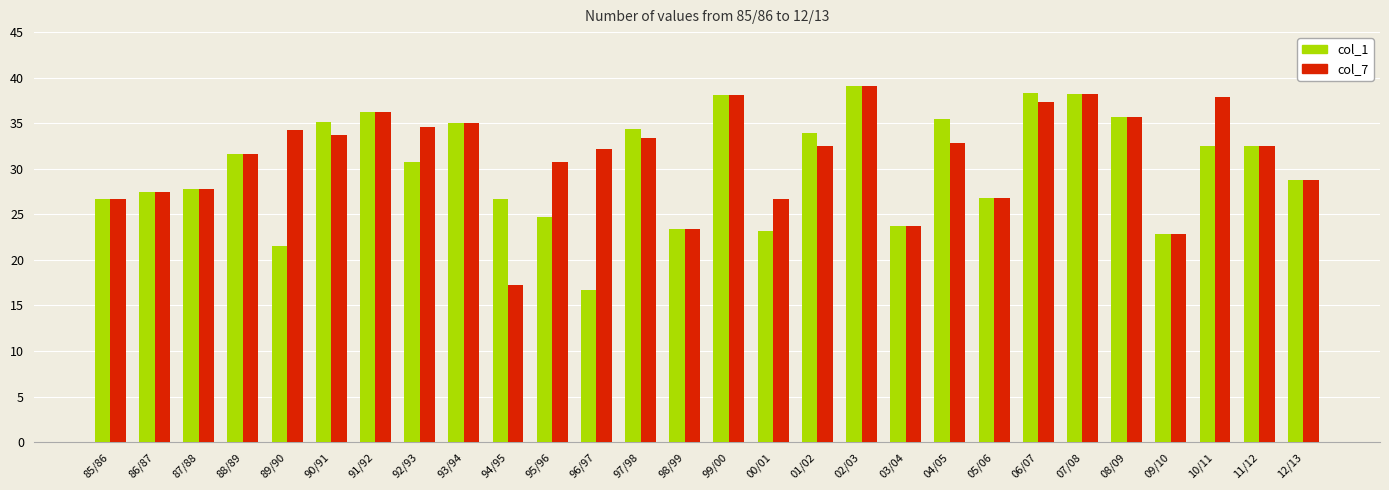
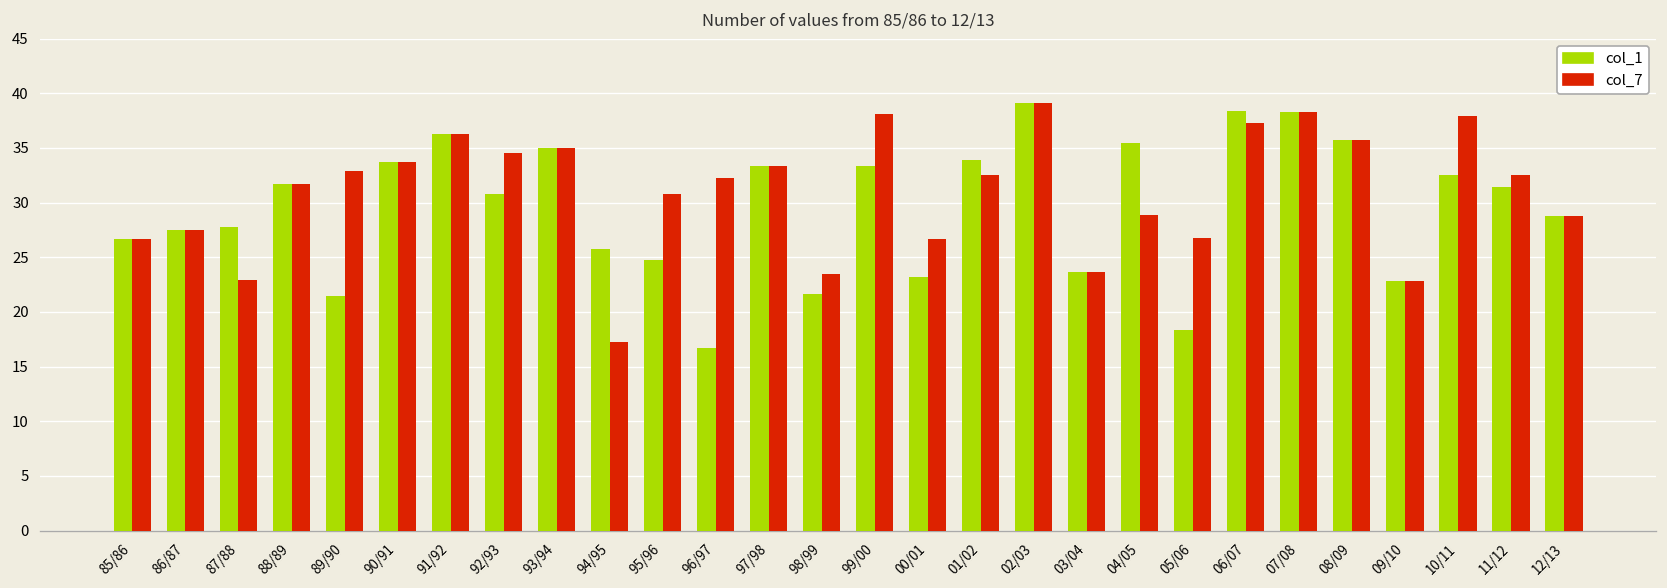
col_7, 87/88: 28 -> 23
col_7, 89/90: 34 -> 33
col_1, 90/91: 35 -> 34
col_1, 94/95: 27 -> 26
col_1, 97/98: 34 -> 33
col_1, 98/99: 23 -> 22
col_1, 99/00: 38 -> 33
col_7, 04/05: 33 -> 29
col_1, 05/06: 27 -> 18
col_1, 11/12: 33 -> 31
